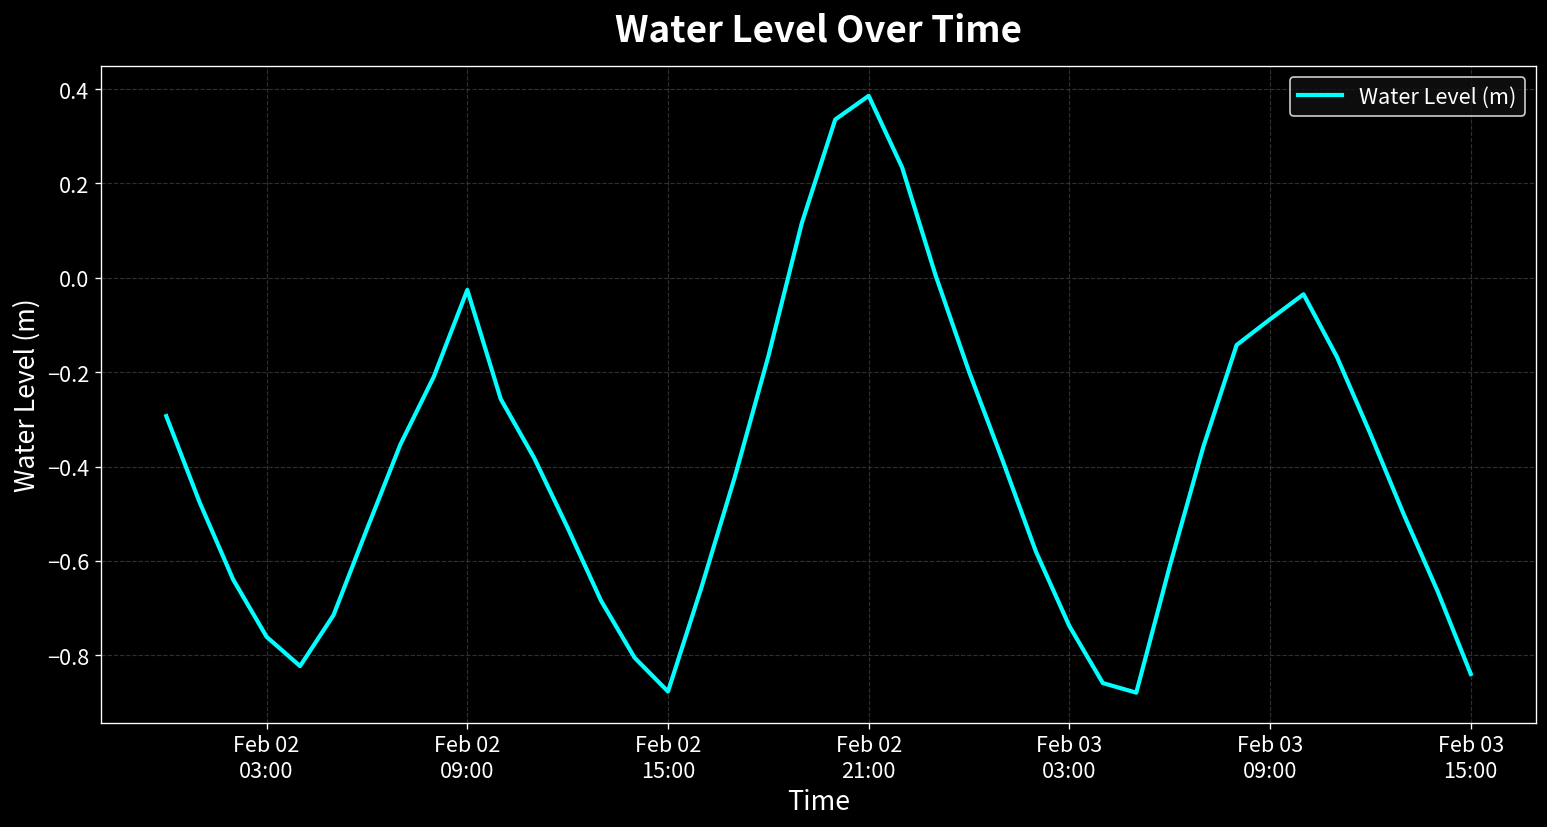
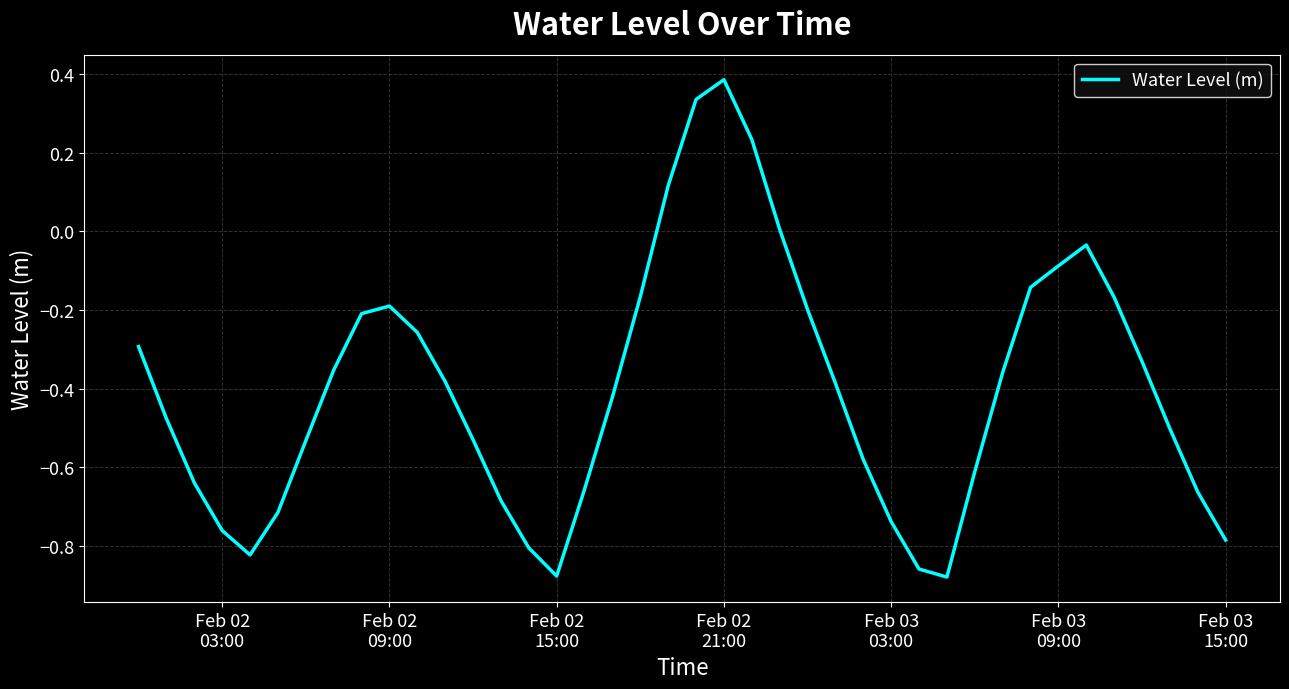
Feb 02 09:00: -0.03 -> -0.19
Feb 03 15:00: -0.84 -> -0.79
